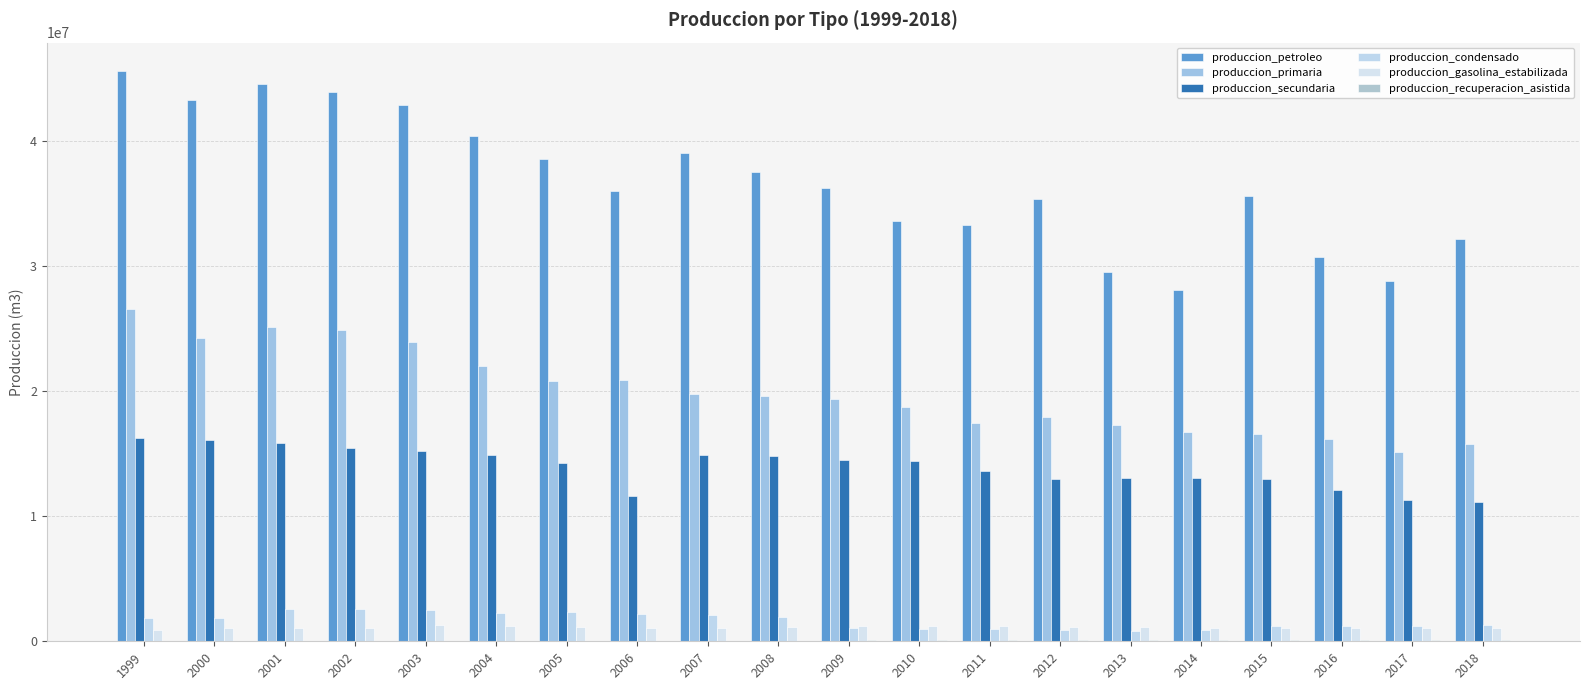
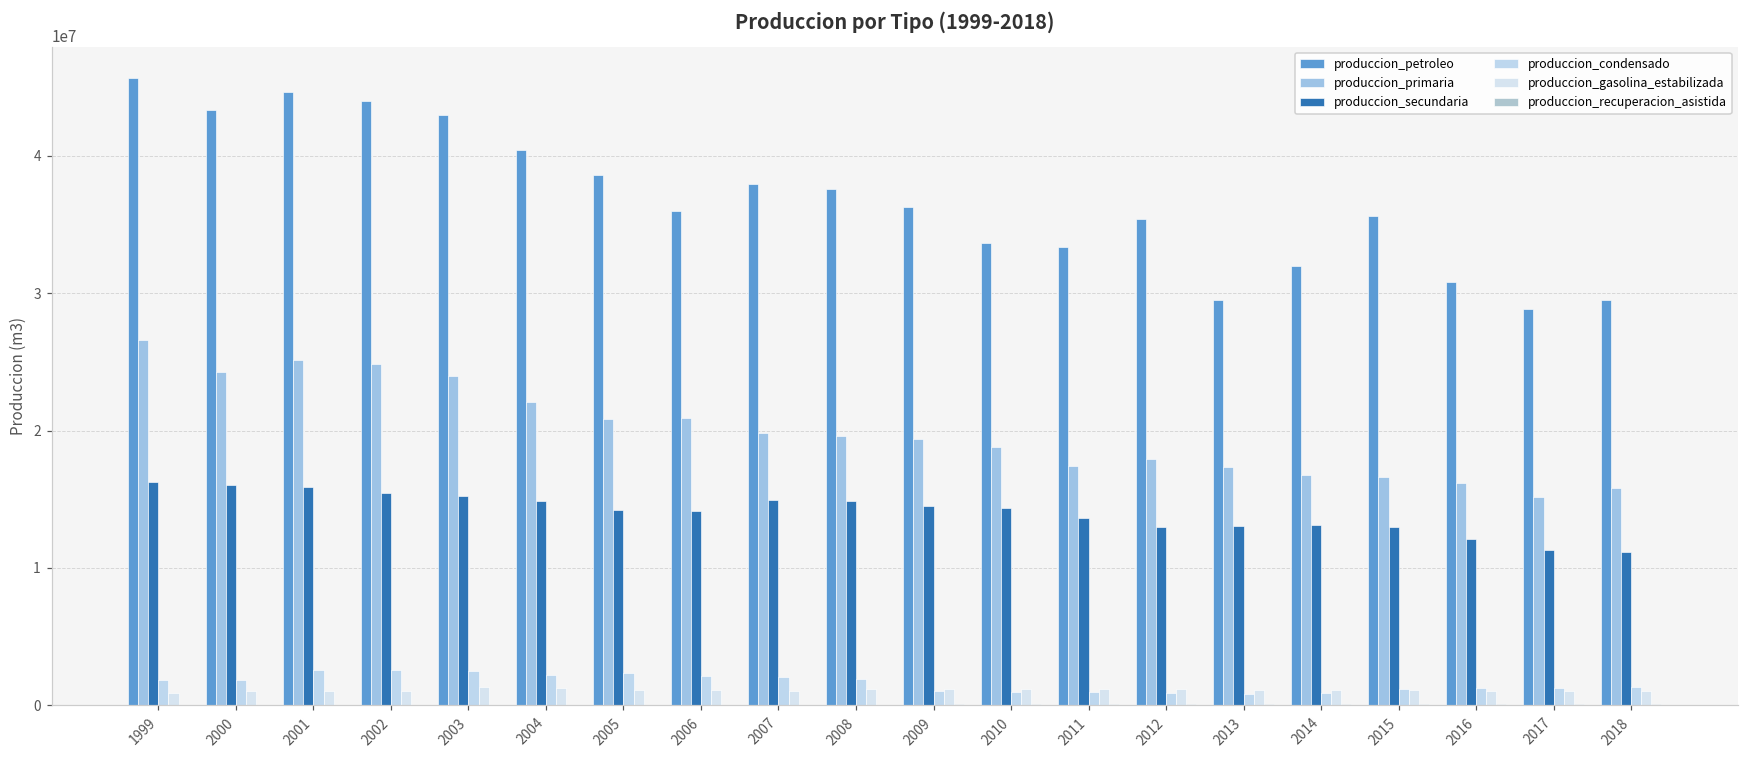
produccion_secundaria, 2006: 11600000 -> 14200000
produccion_petroleo, 2007: 39000000 -> 37900000
produccion_petroleo, 2014: 28100000 -> 32000000
produccion_petroleo, 2018: 32200000 -> 29500000
